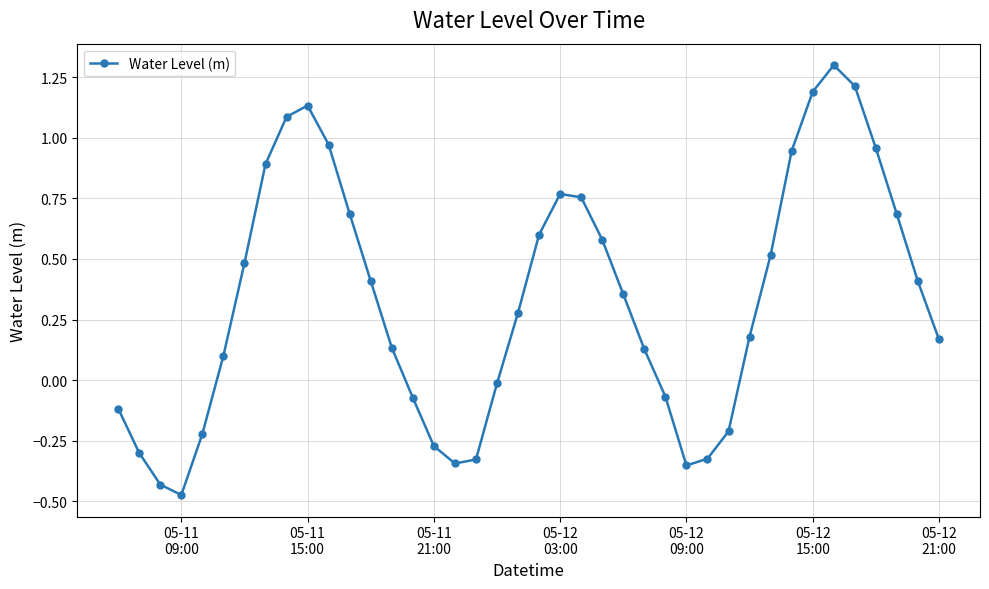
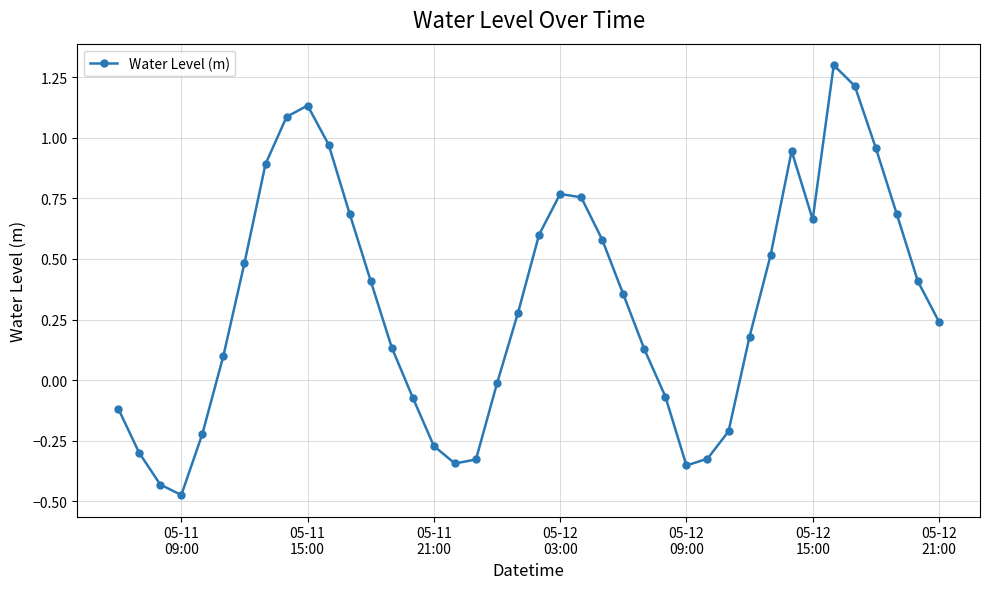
05-12 15:00: 1.19 -> 0.66
05-12 21:00: 0.17 -> 0.24
